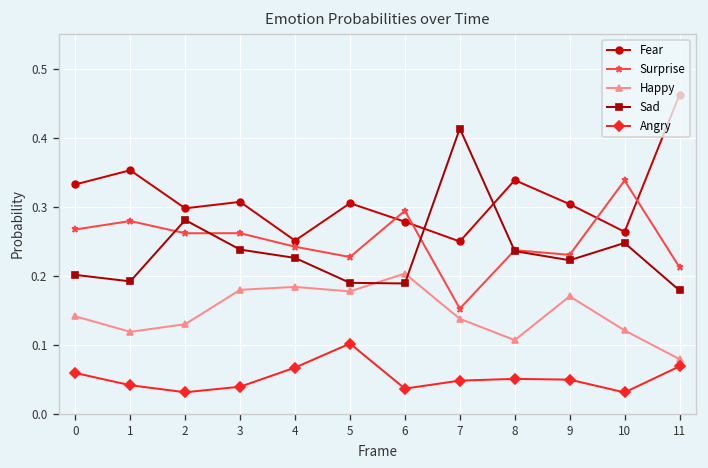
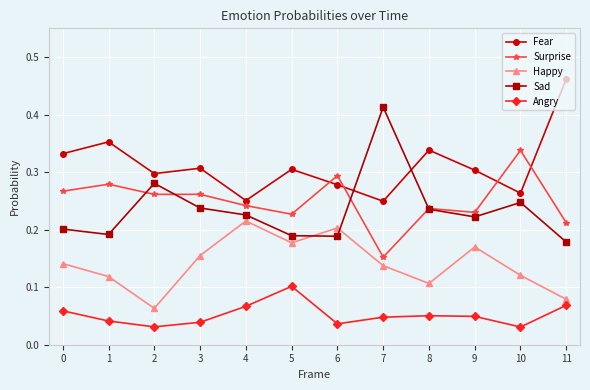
Happy, 2: 0.13 -> 0.06
Happy, 3: 0.18 -> 0.16
Happy, 4: 0.18 -> 0.22
